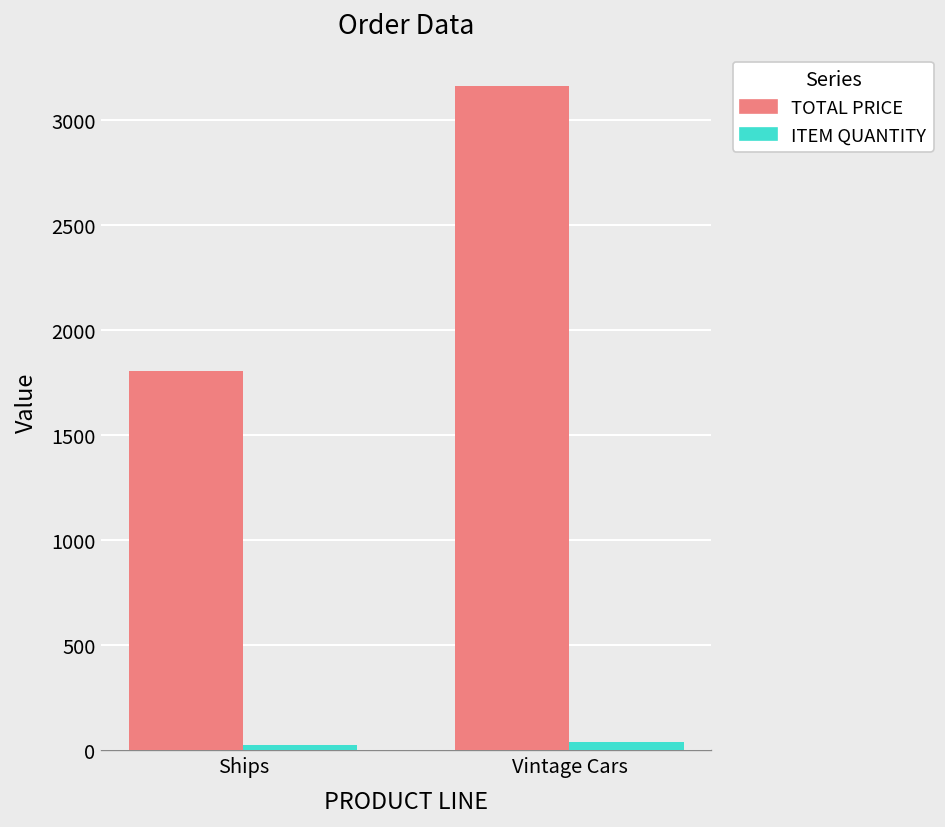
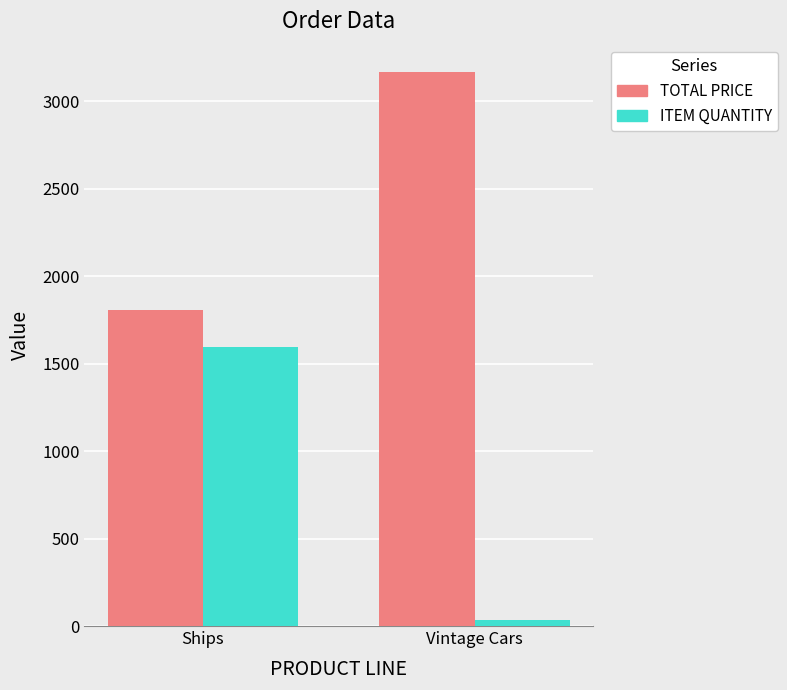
ITEM QUANTITY, Ships: 30 -> 1590
